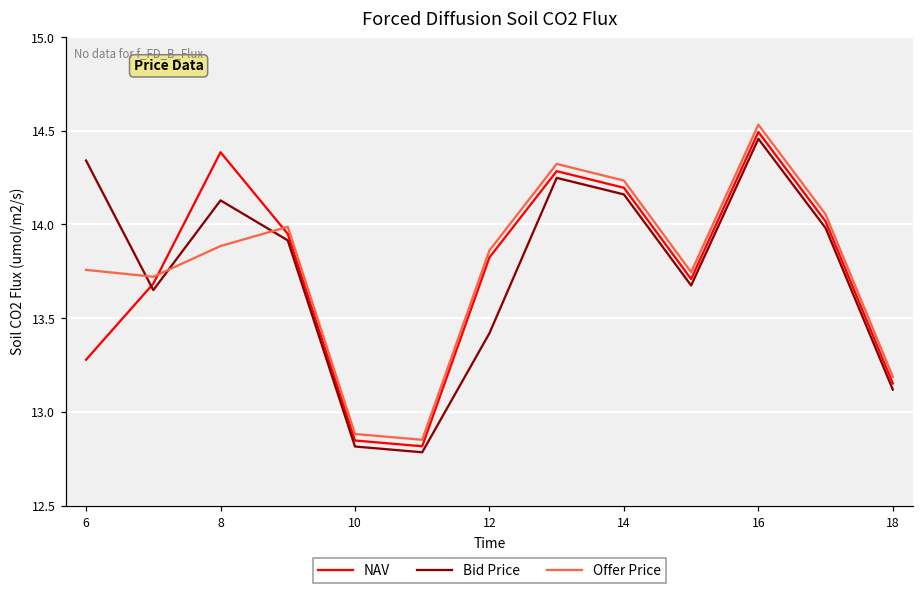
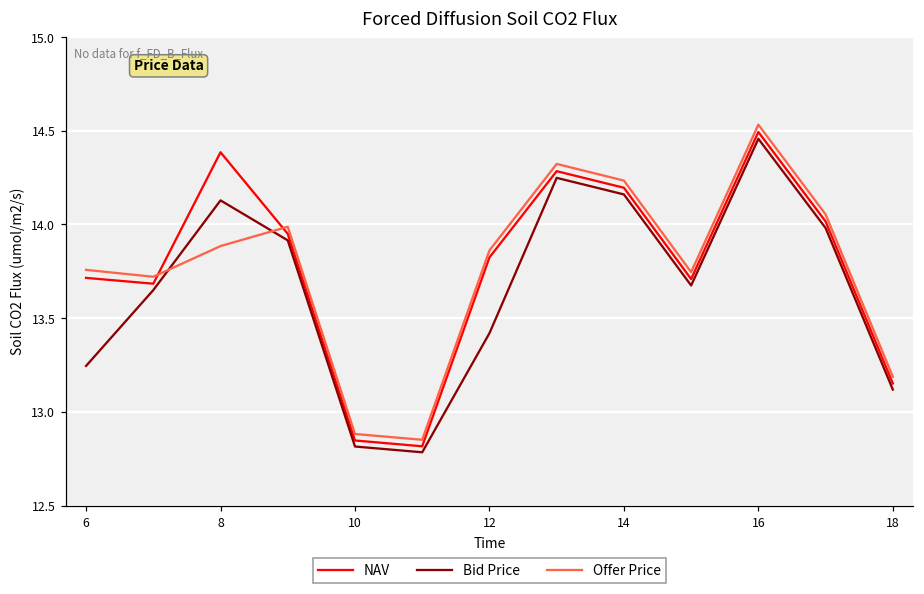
NAV, 6: 13.28 -> 13.71
Bid Price, 6: 14.34 -> 13.25
